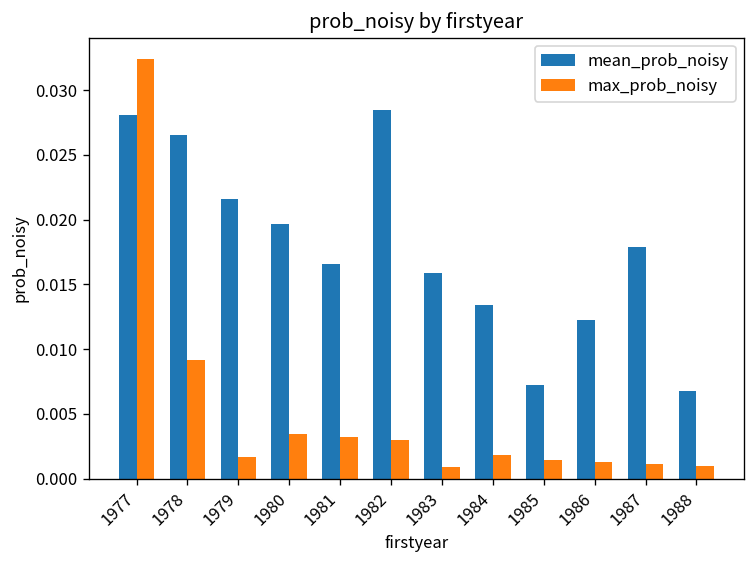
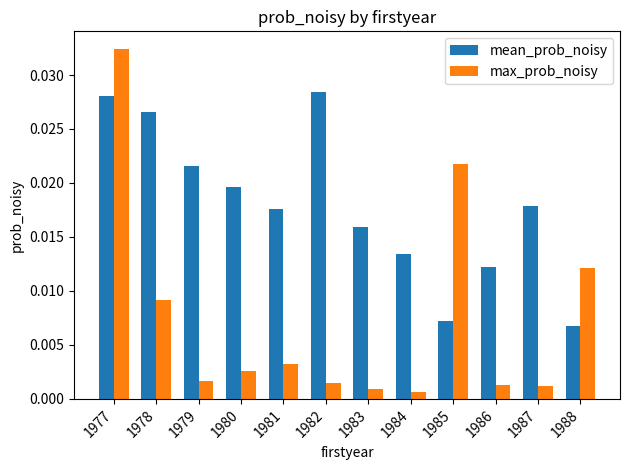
max_prob_noisy, 1980: 0.0035 -> 0.0026
mean_prob_noisy, 1981: 0.0166 -> 0.0176
max_prob_noisy, 1982: 0.0030 -> 0.0015
max_prob_noisy, 1984: 0.0018 -> 0.0006
max_prob_noisy, 1985: 0.0015 -> 0.0218
max_prob_noisy, 1988: 0.0009 -> 0.0121
